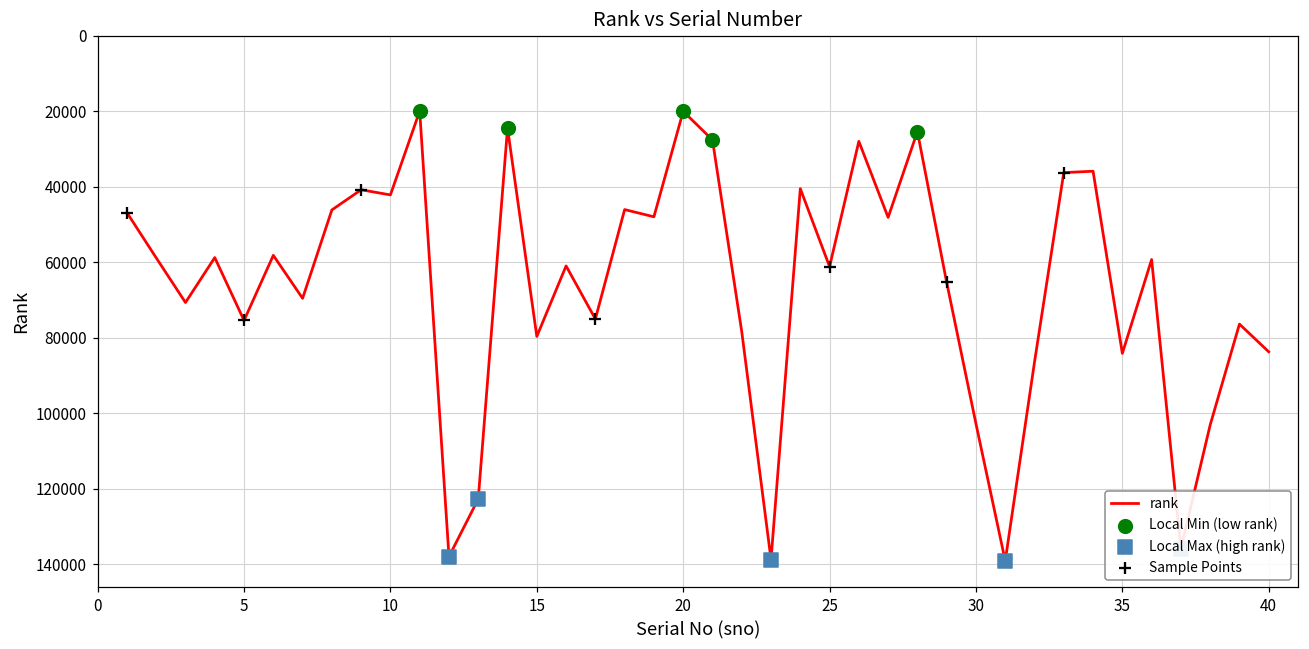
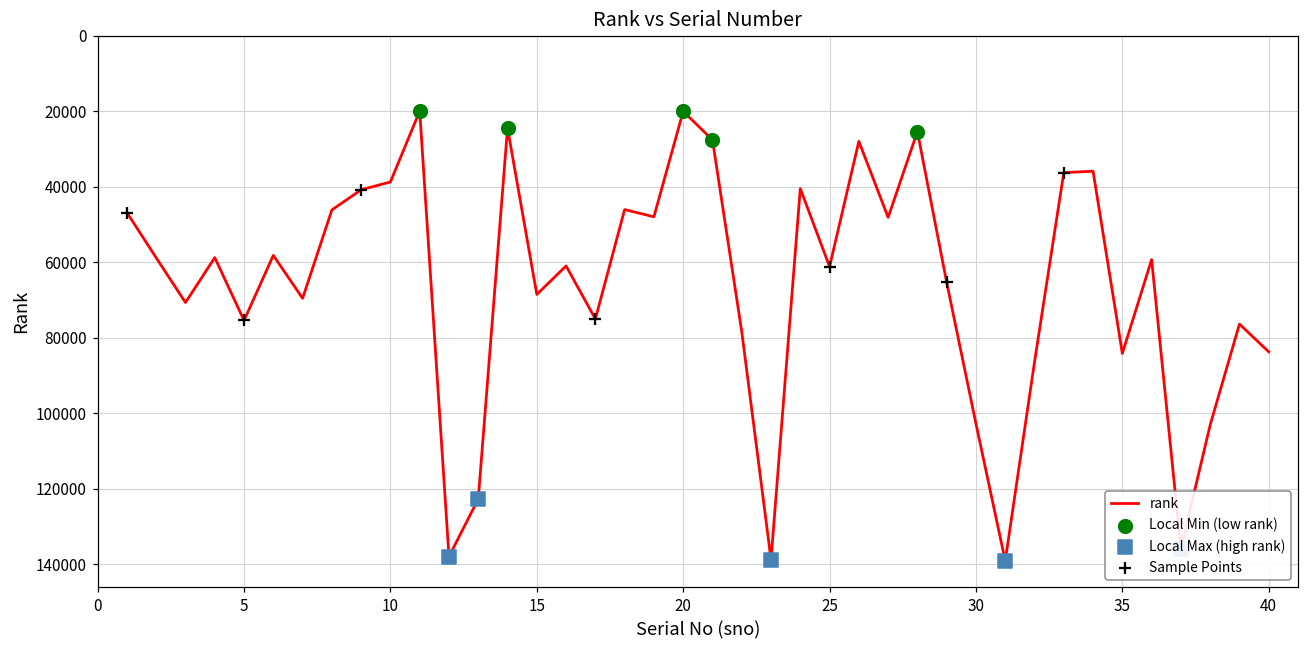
rank, 10: 42000 -> 39000
rank, 15: 80000 -> 69000
